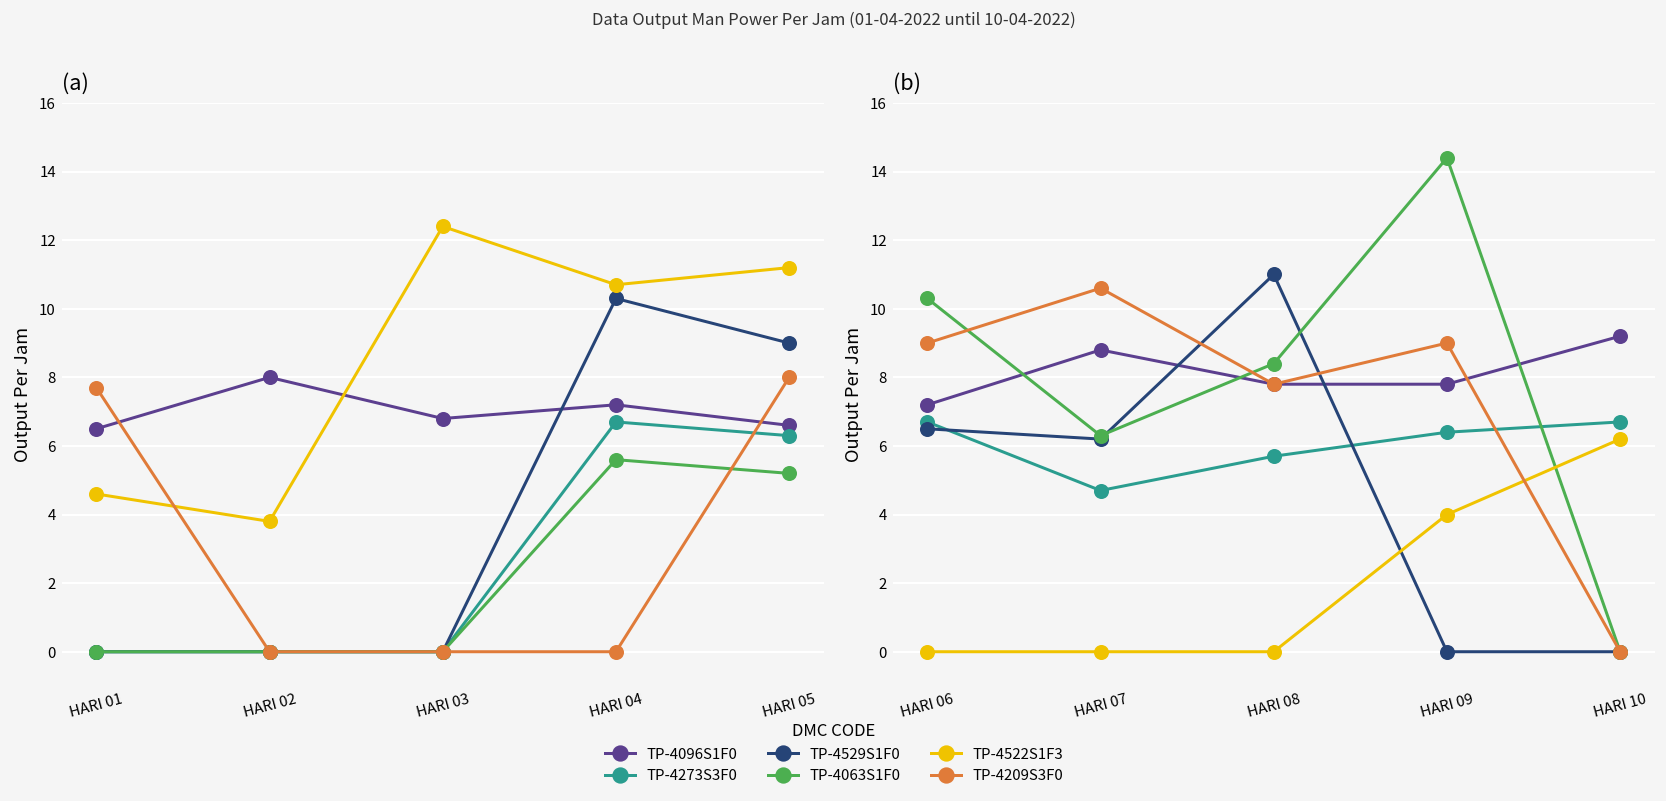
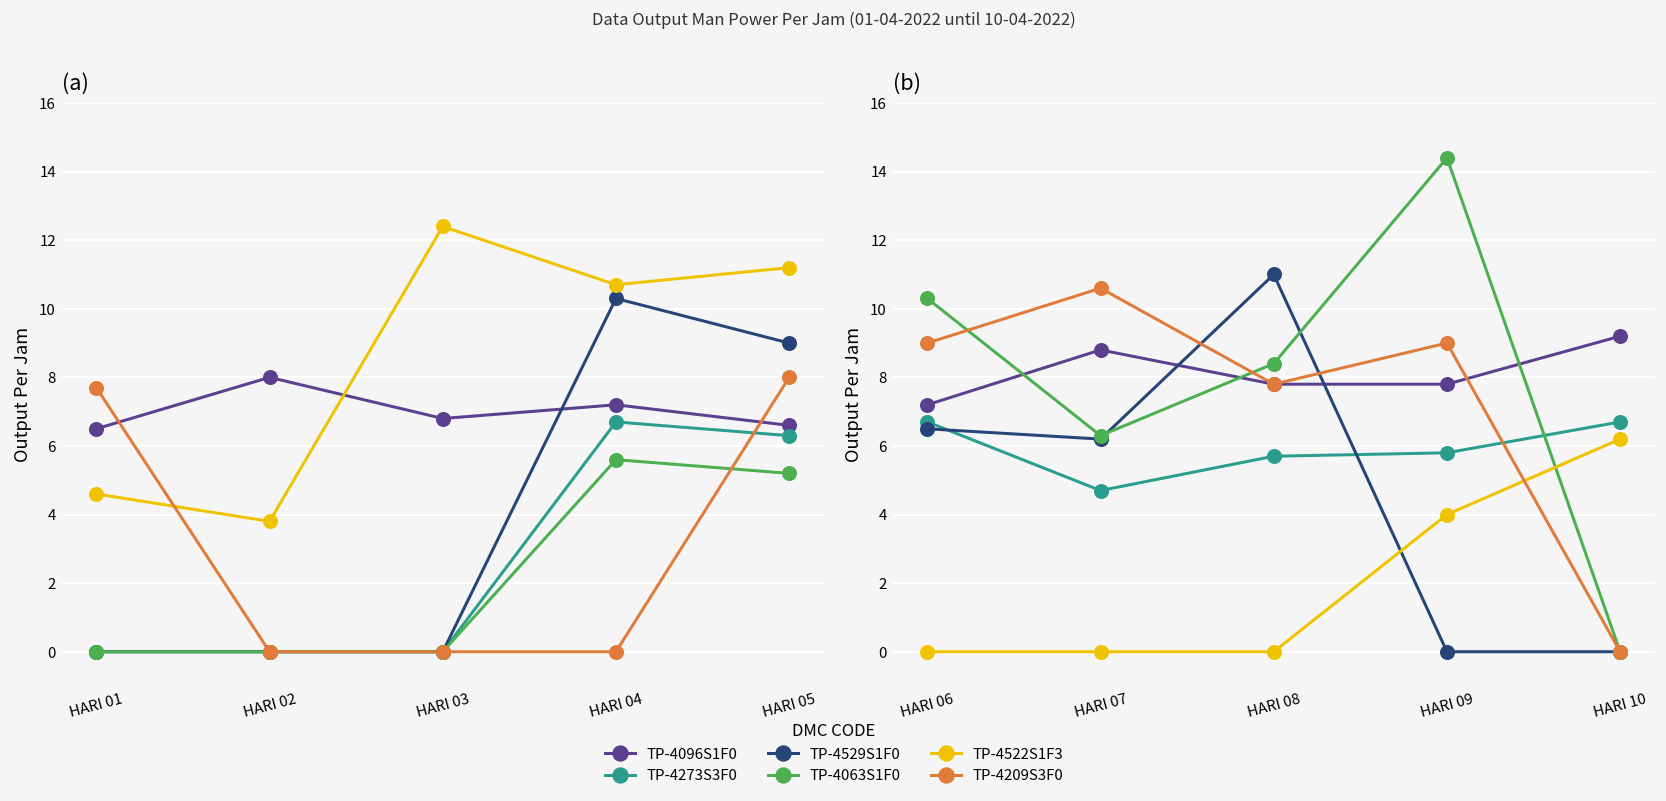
(b), TP-4273S3F0, HARI 09: 6.4 -> 5.8
